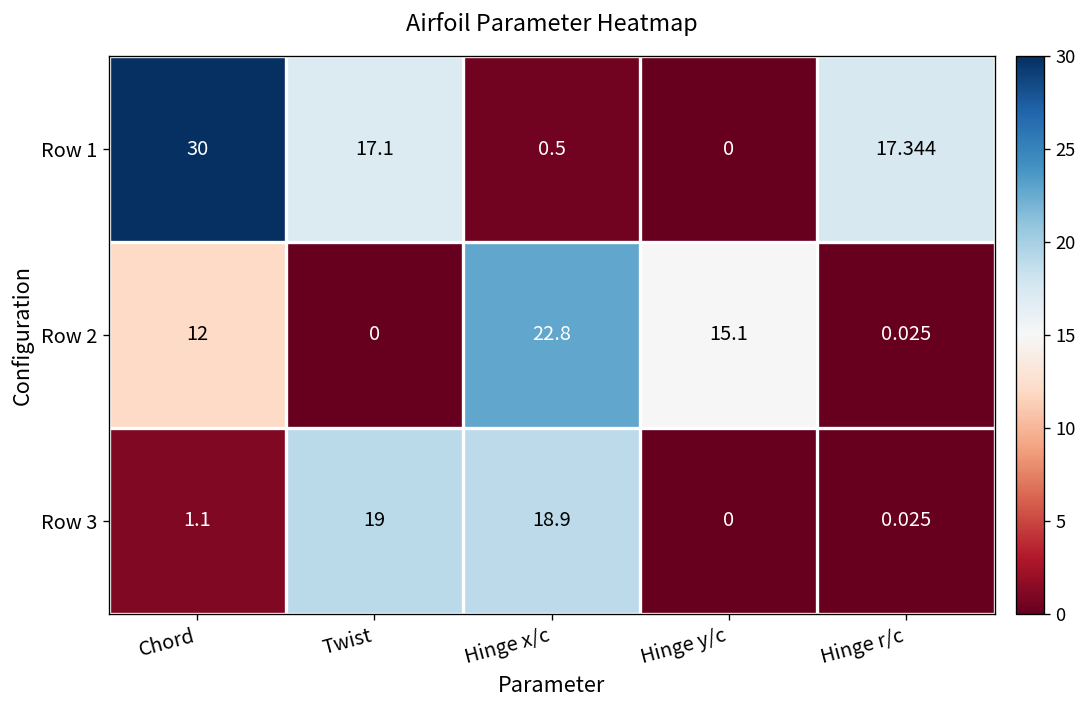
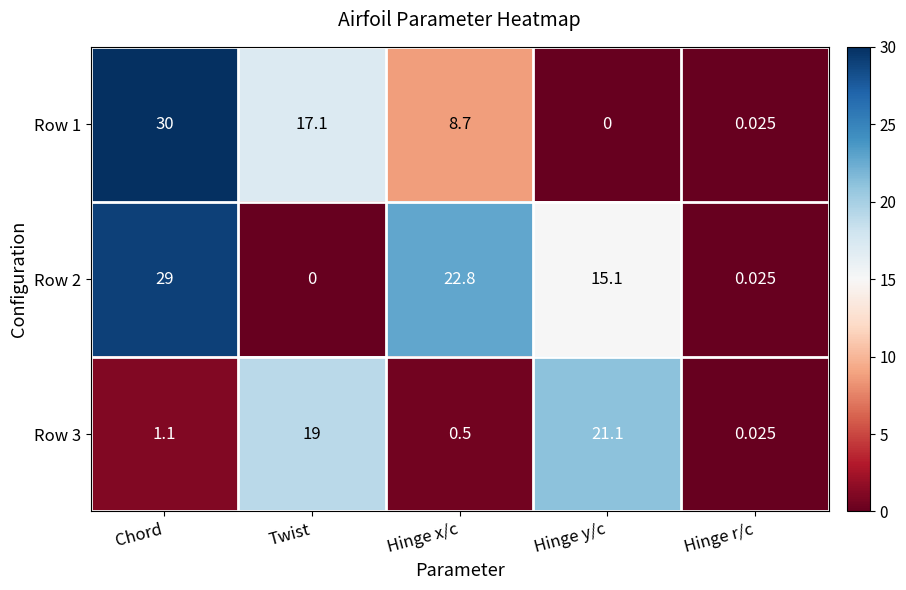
Row 1, Hinge x/c: 0.5 -> 8.7
Row 1, Hinge r/c: 17.344 -> 0.025
Row 2, Chord: 12 -> 29
Row 3, Hinge x/c: 18.9 -> 0.5
Row 3, Hinge y/c: 0 -> 21.1
